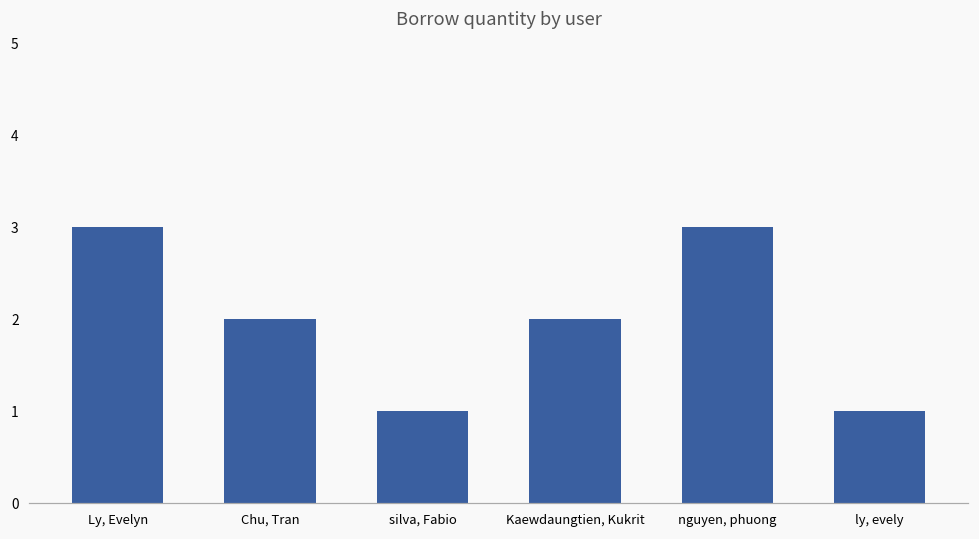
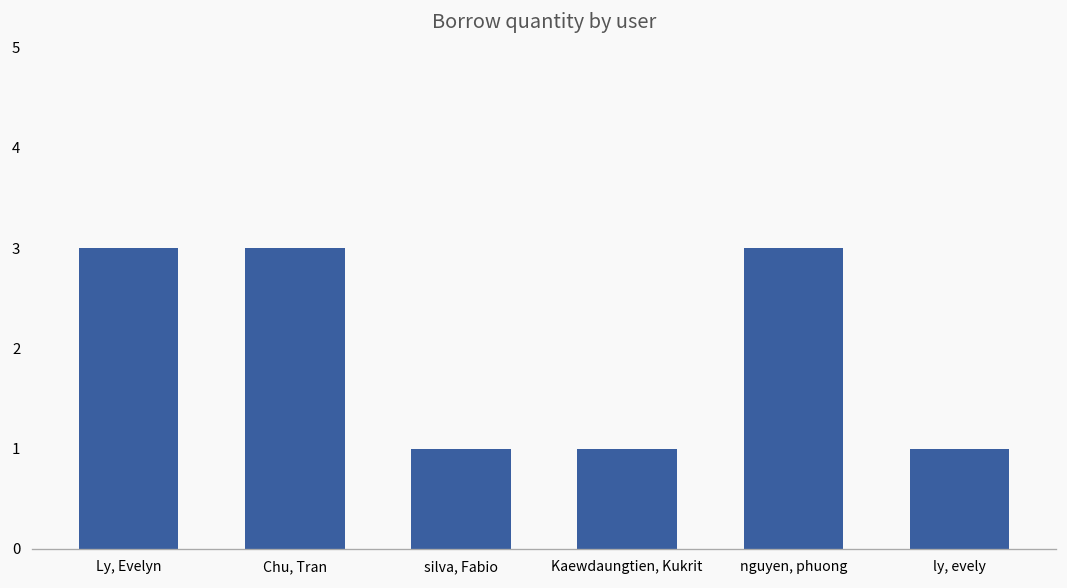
Chu, Tran: 2 -> 3
Kaewdaungtien, Kukrit: 2 -> 1
